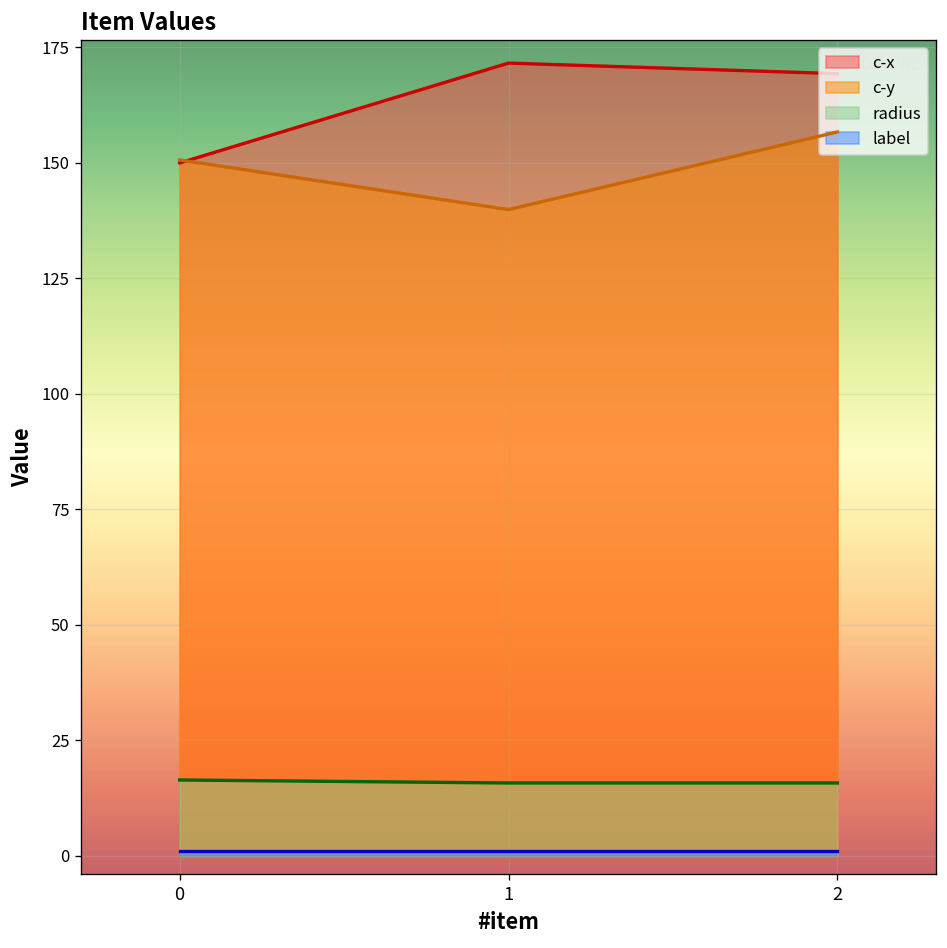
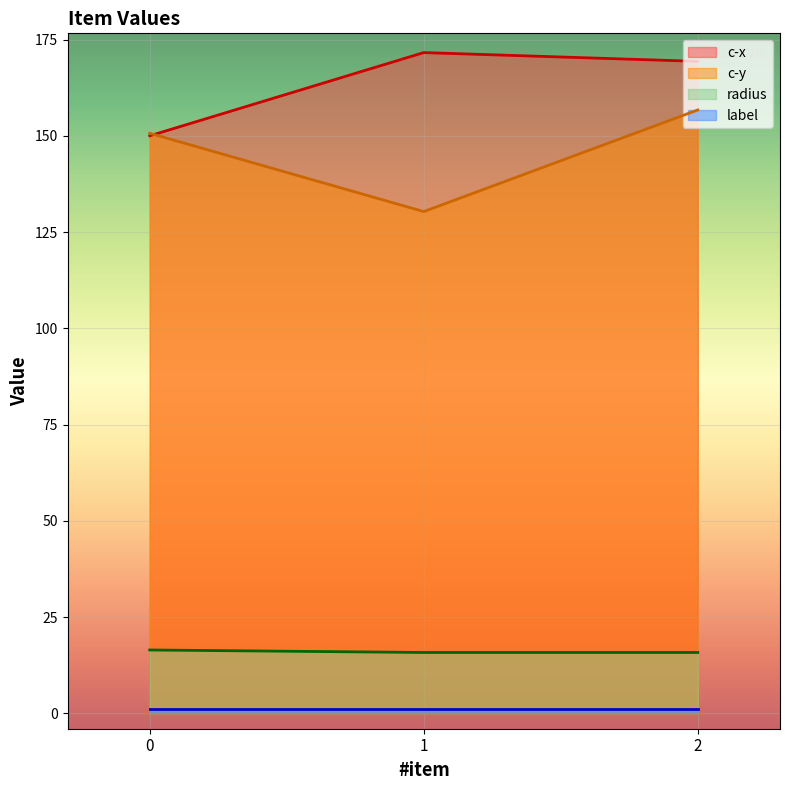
c-y, 1: 140 -> 130
